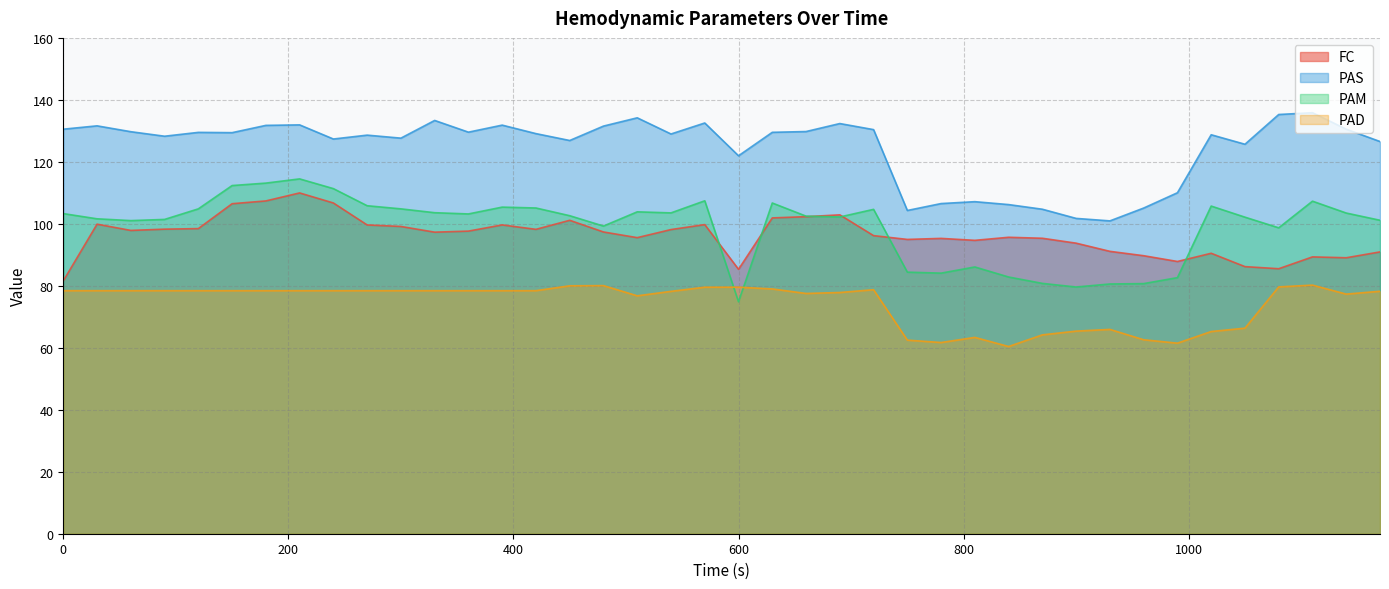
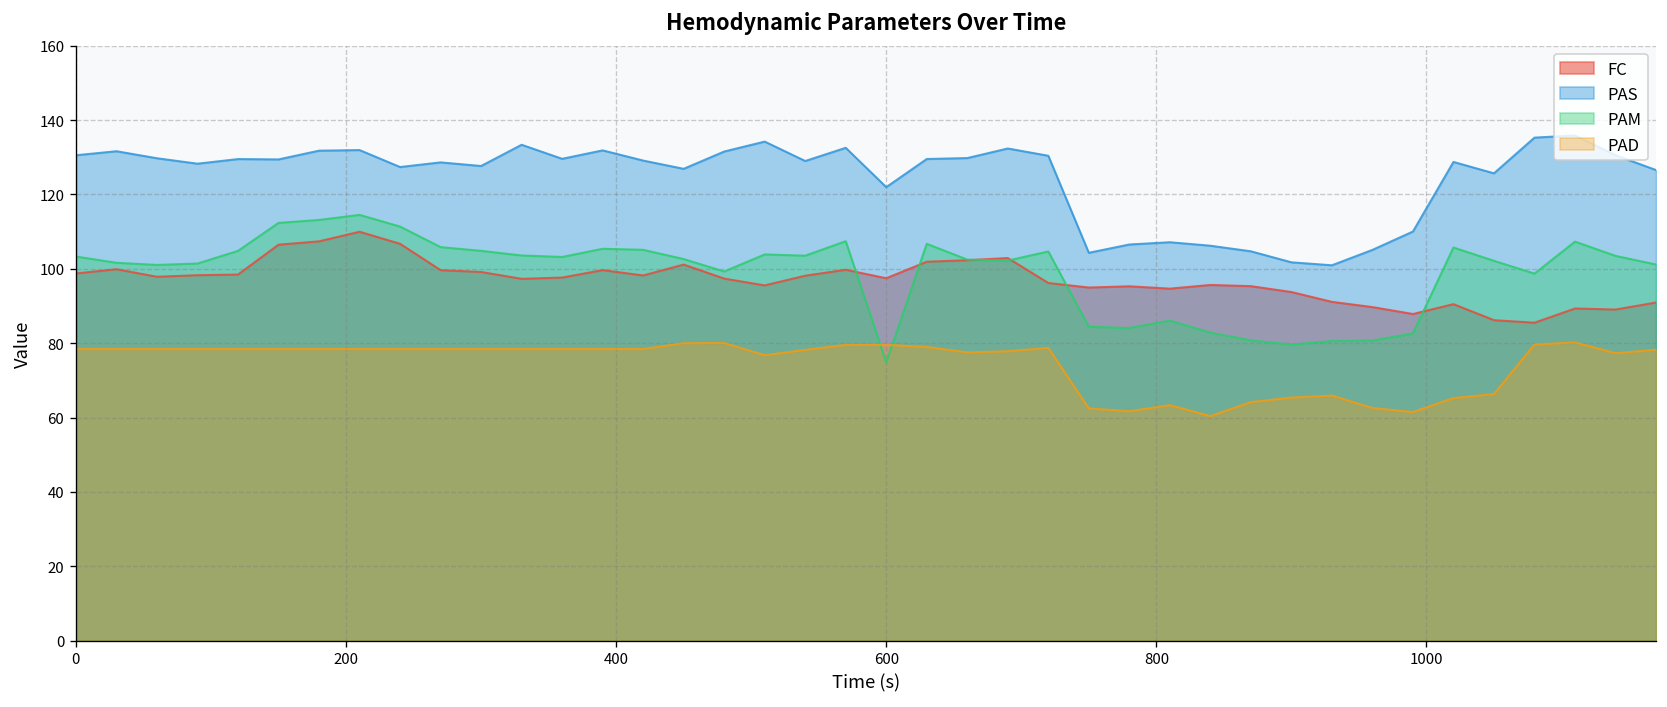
FC, 0: 82 -> 99
FC, 600: 85 -> 97
